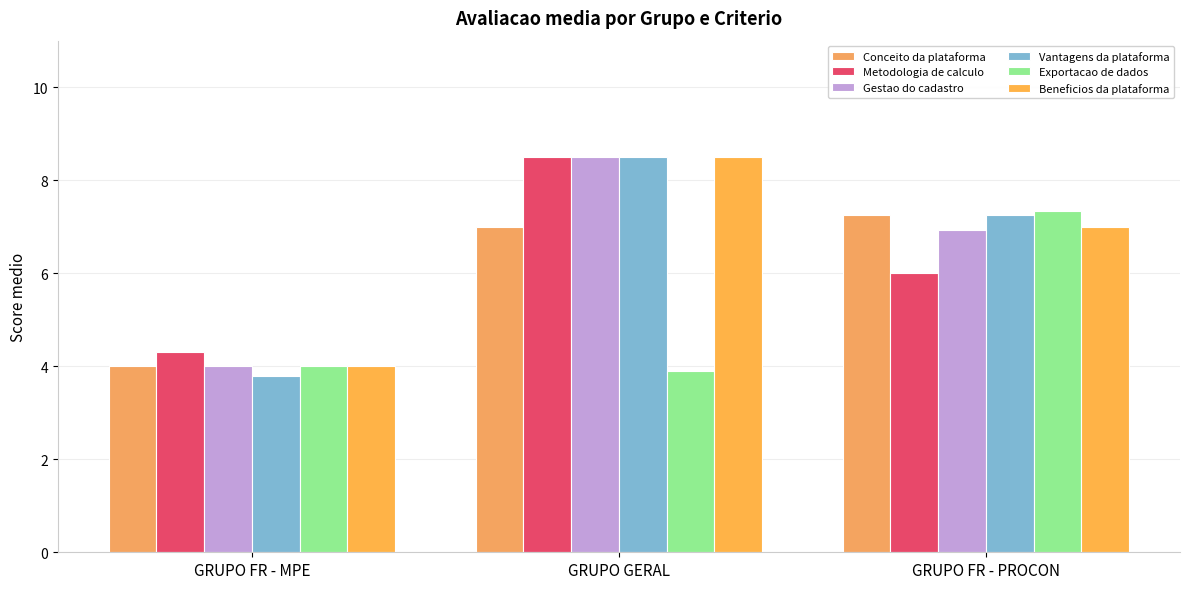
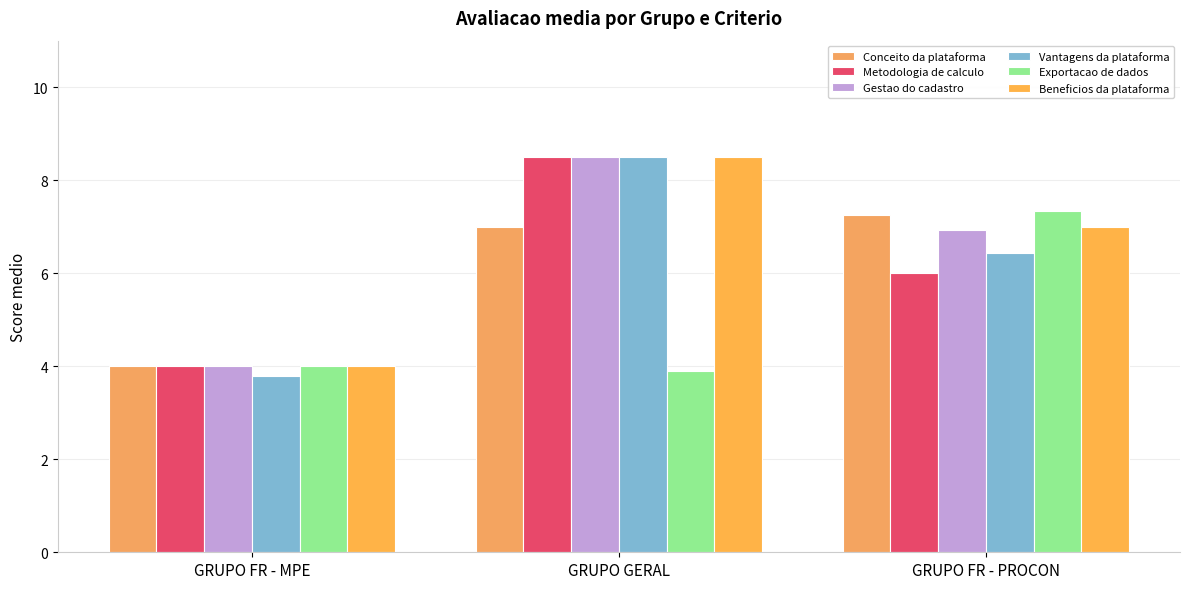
Metodologia de calculo, GRUPO FR - MPE: 4.3 -> 4.0
Vantagens da plataforma, GRUPO FR - PROCON: 7.3 -> 6.4
